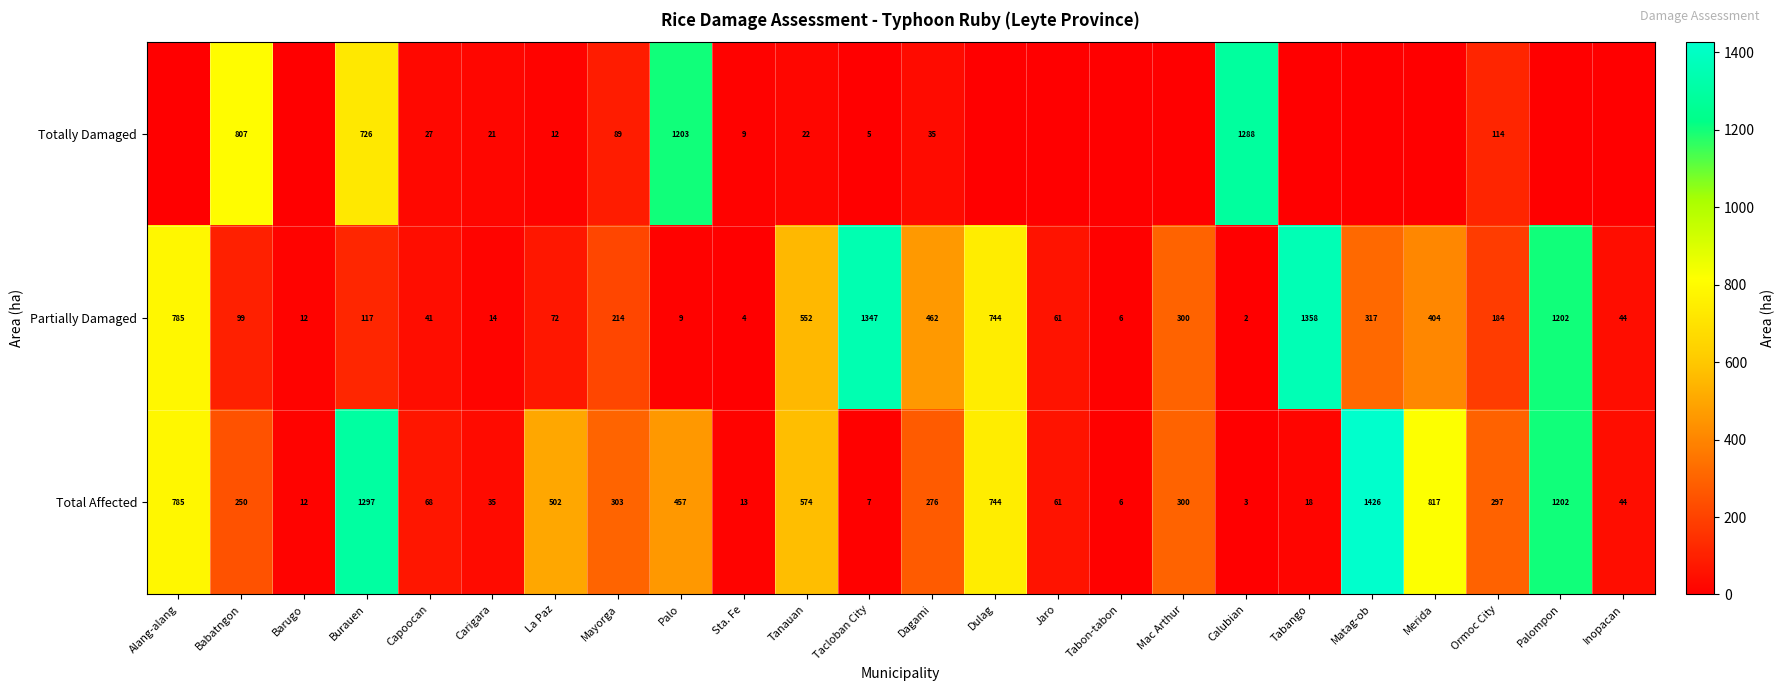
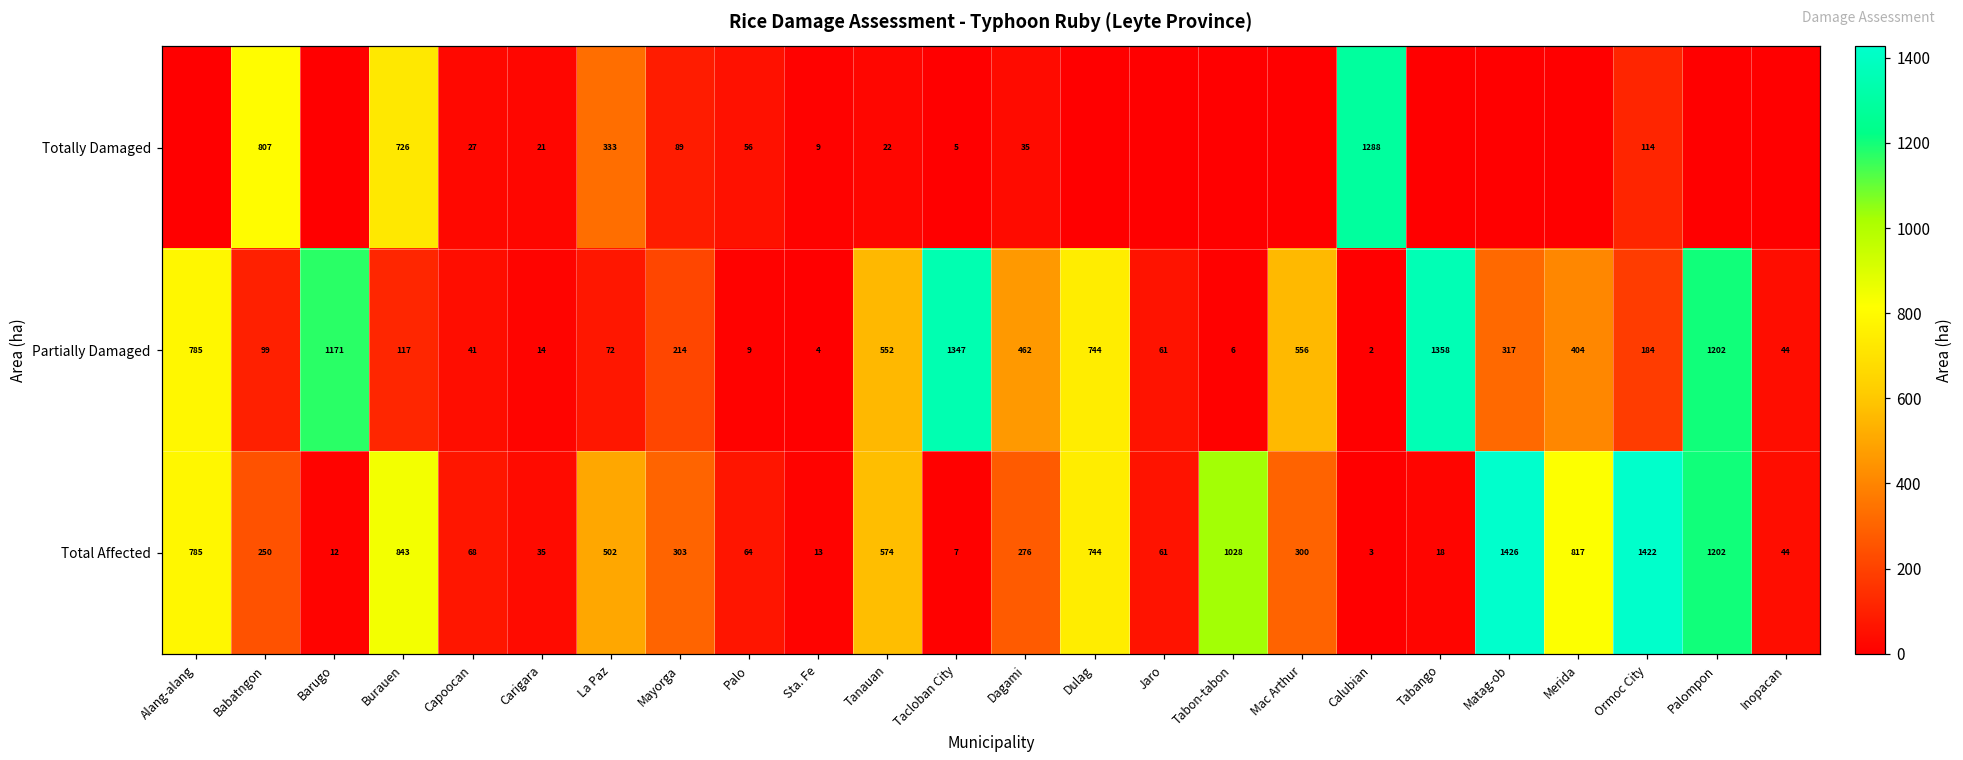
Totally Damaged, La Paz: 12 -> 333
Totally Damaged, Palo: 1203 -> 56
Partially Damaged, Barugo: 12 -> 1171
Partially Damaged, Mac Arthur: 300 -> 556
Total Affected, Burauen: 1297 -> 843
Total Affected, Palo: 457 -> 64
Total Affected, Tabon-tabon: 6 -> 1028
Total Affected, Ormoc City: 297 -> 1422
